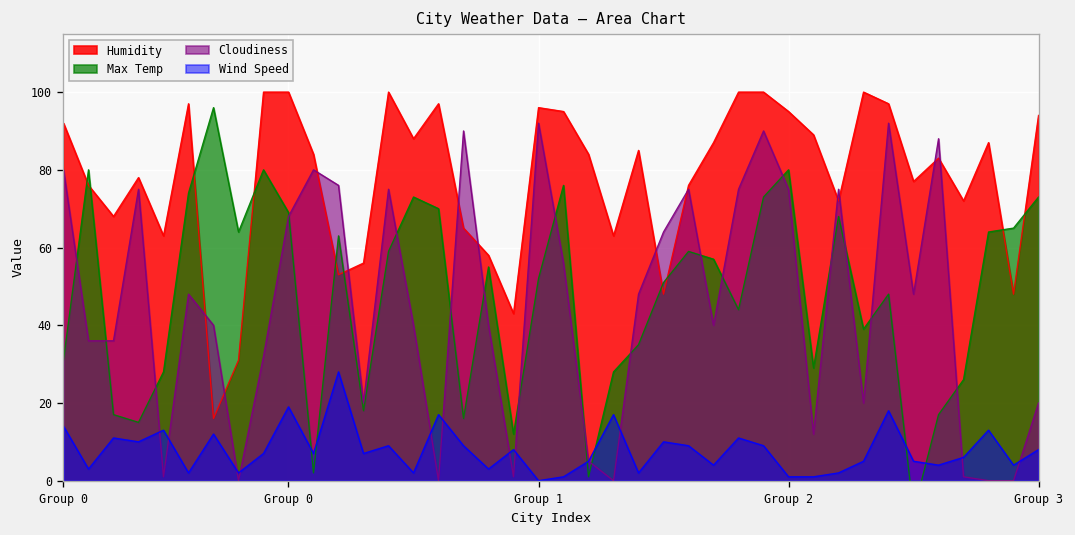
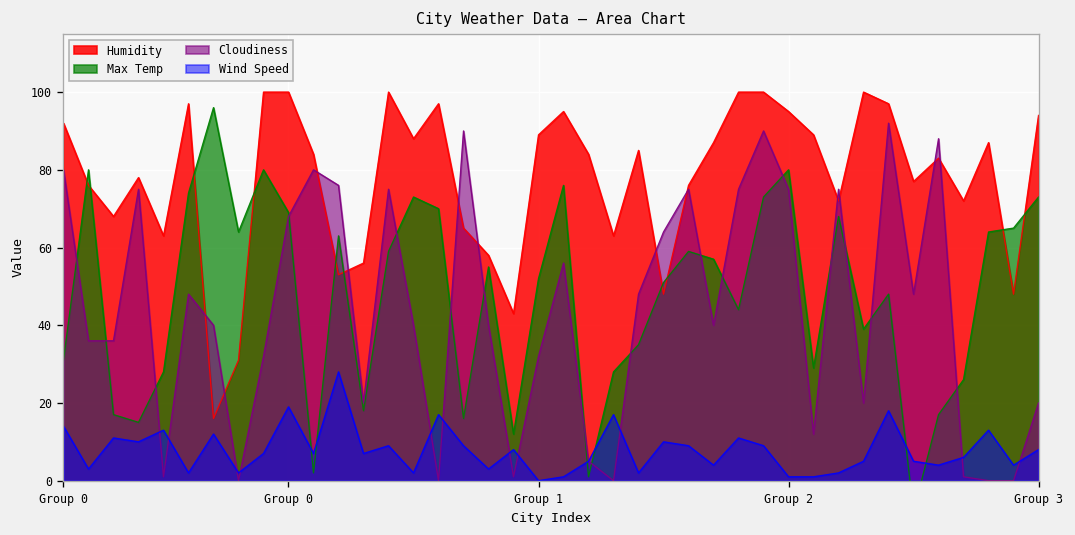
Humidity, Group 1: 96 -> 89
Cloudiness, Group 1: 92 -> 32
